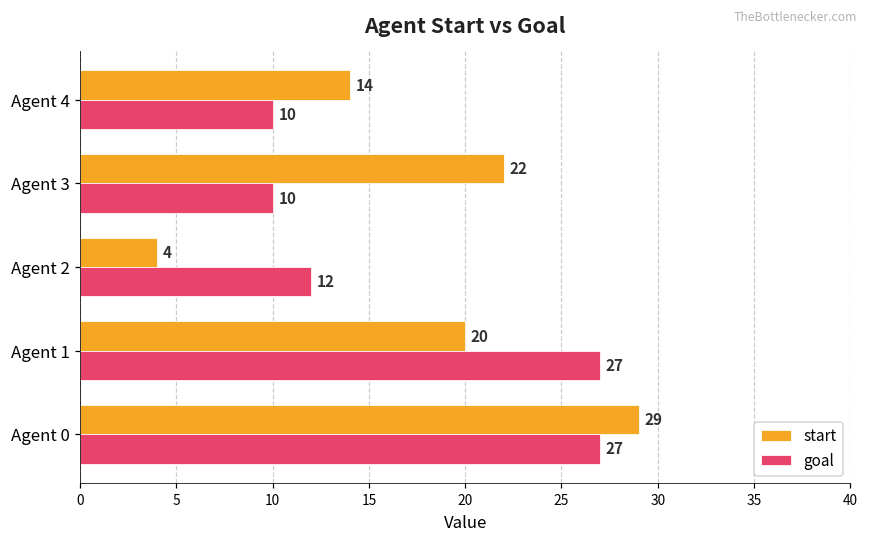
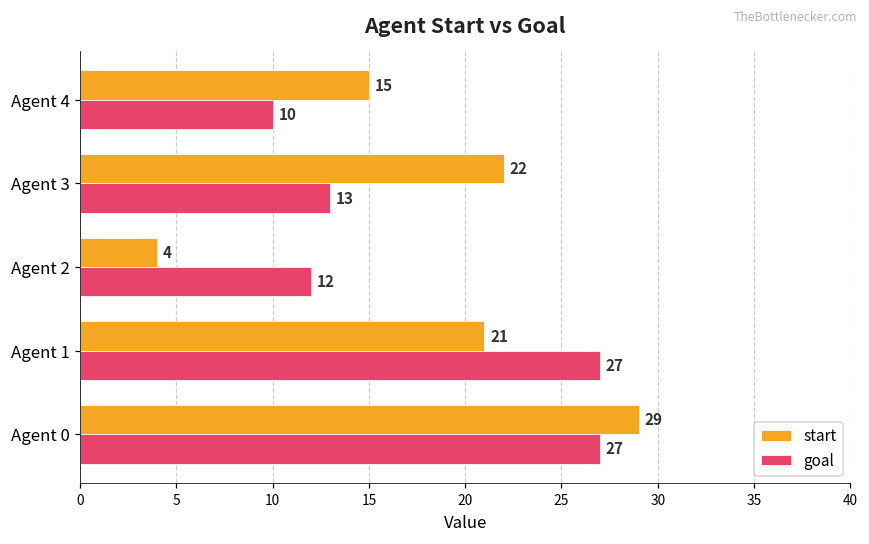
start, Agent 4: 14 -> 15
goal, Agent 3: 10 -> 13
start, Agent 1: 20 -> 21
